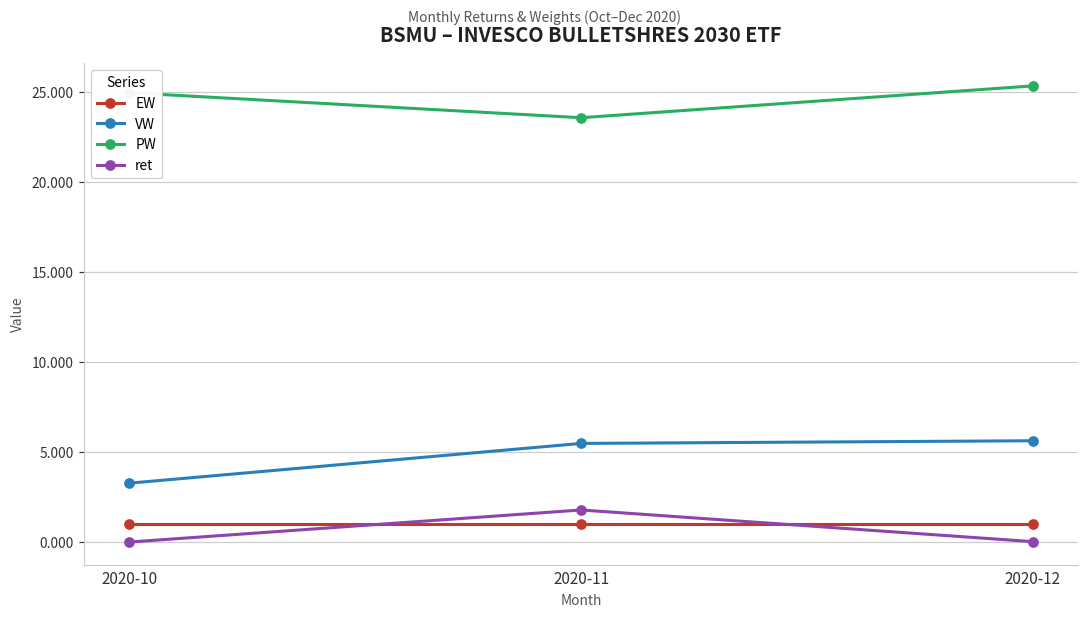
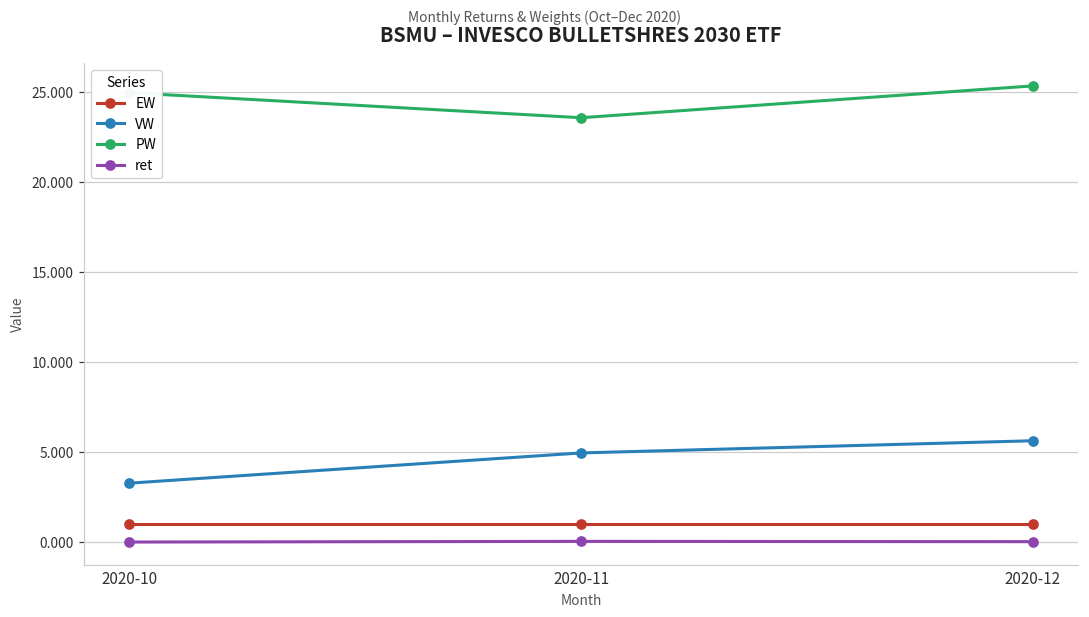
VW, 2020-11: 5.5 -> 4.9
ret, 2020-11: 1.8 -> 0.0
